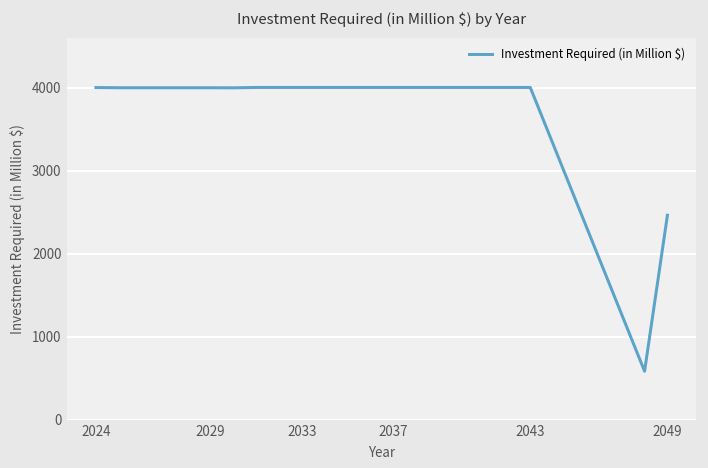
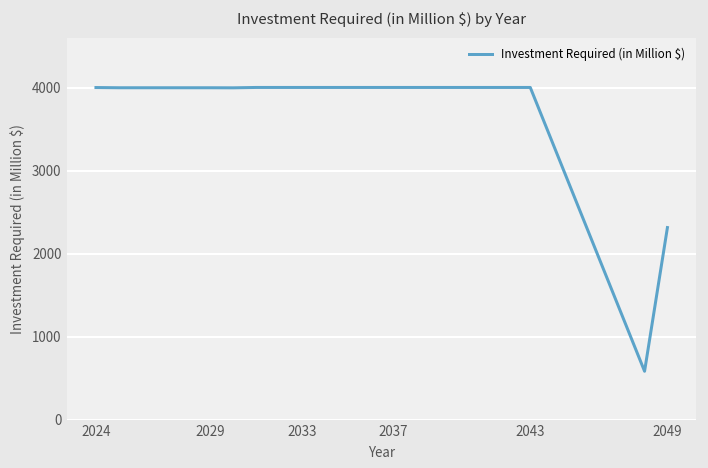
2049: 2500 -> 2300
